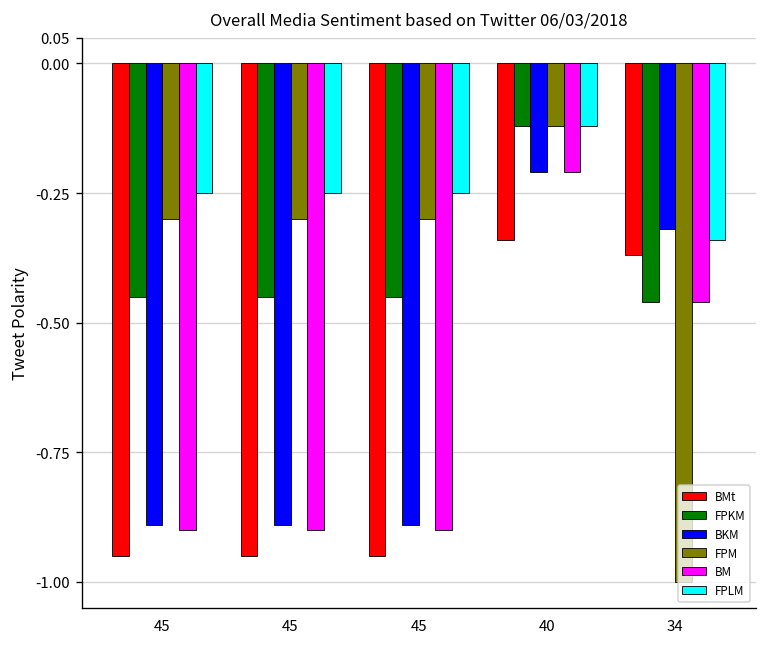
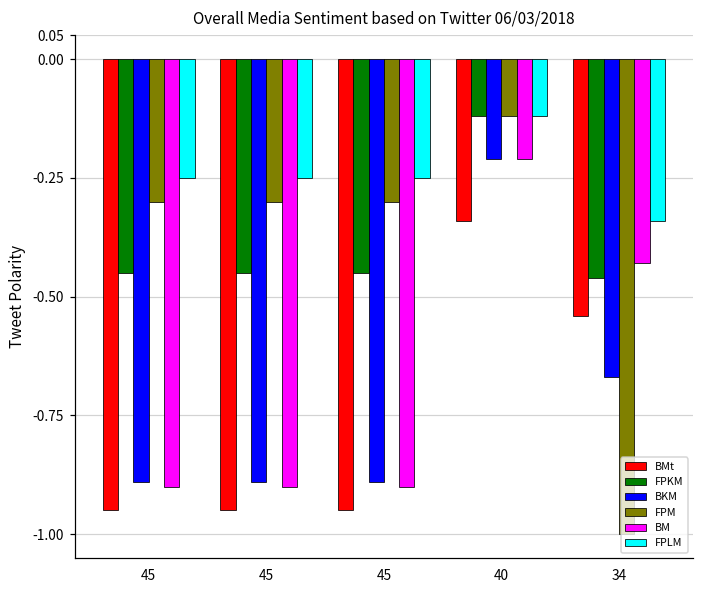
BMt, 34: -0.37 -> -0.54
BKM, 34: -0.32 -> -0.67
BM, 34: -0.46 -> -0.43
